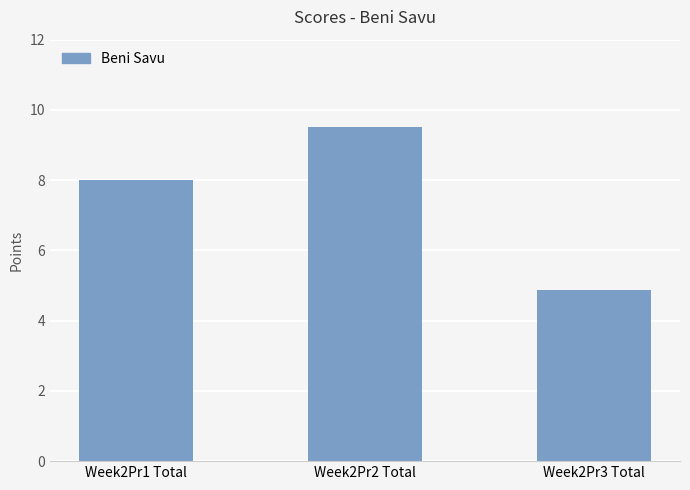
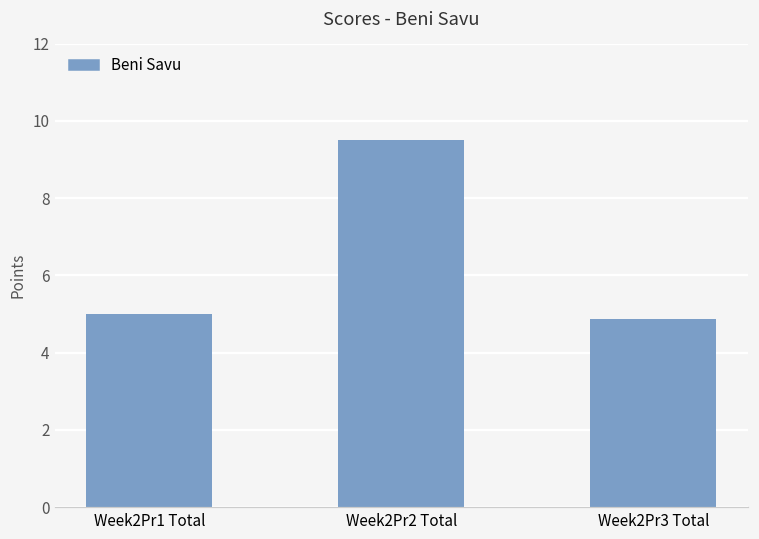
Week2Pr1 Total: 8 -> 5
